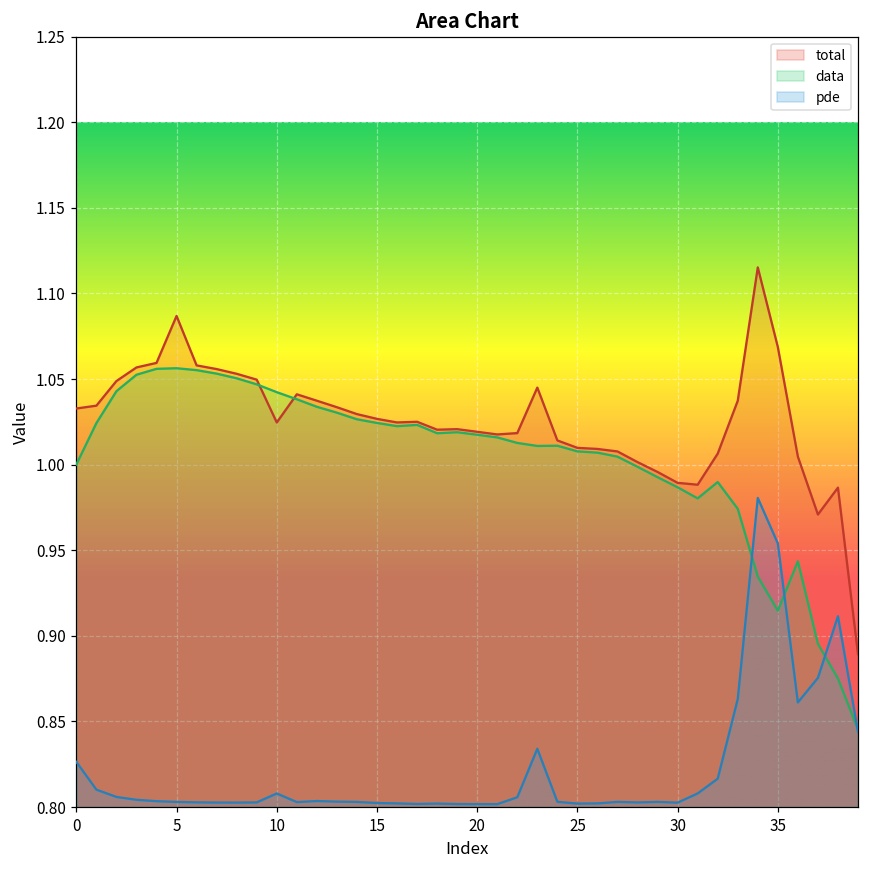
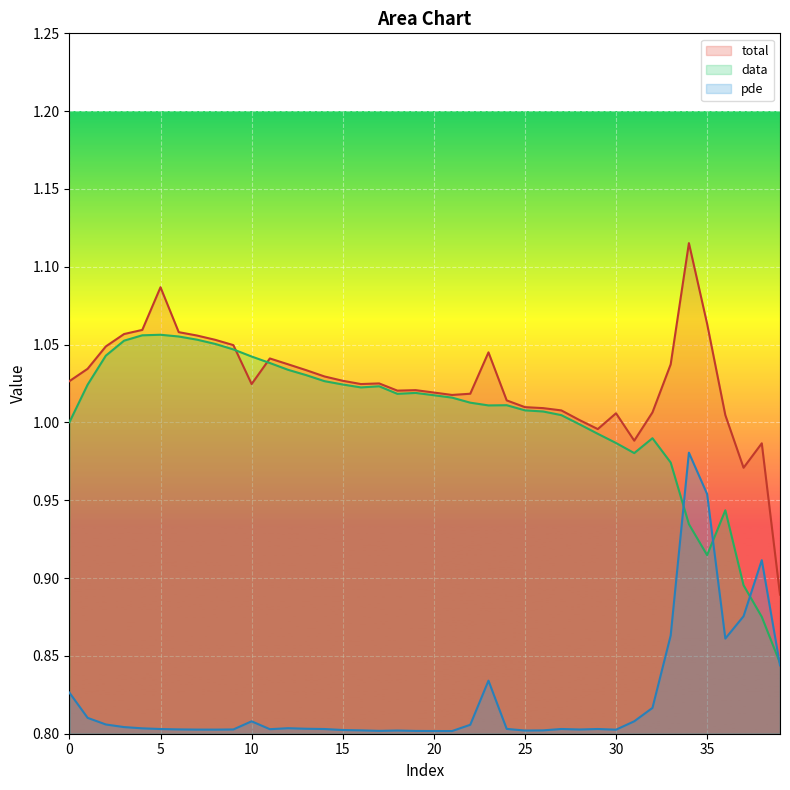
total, 0: 1.033 -> 1.027
total, 30: 0.989 -> 1.006
total, 35: 1.069 -> 1.063
